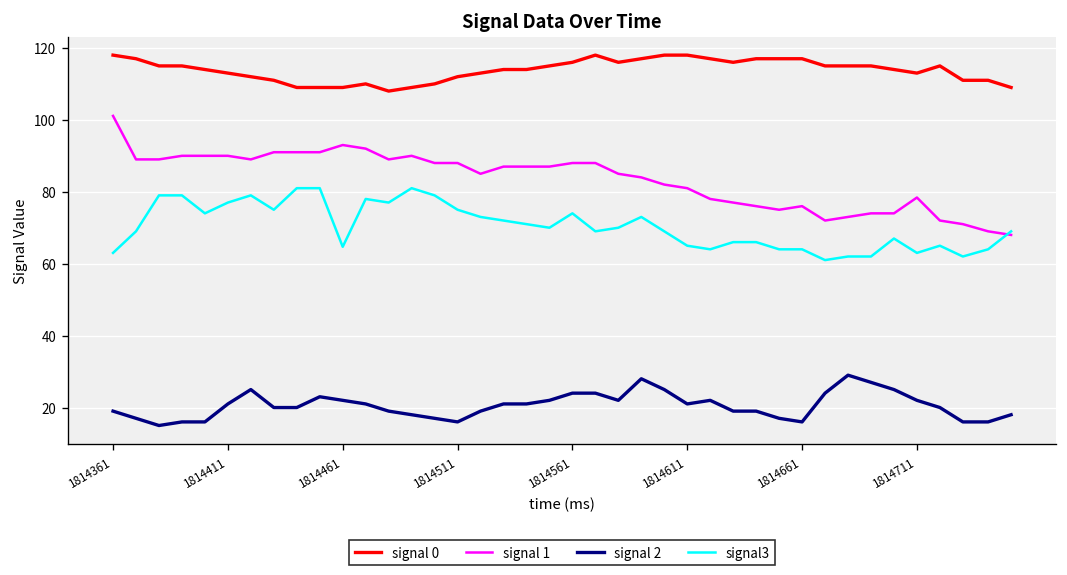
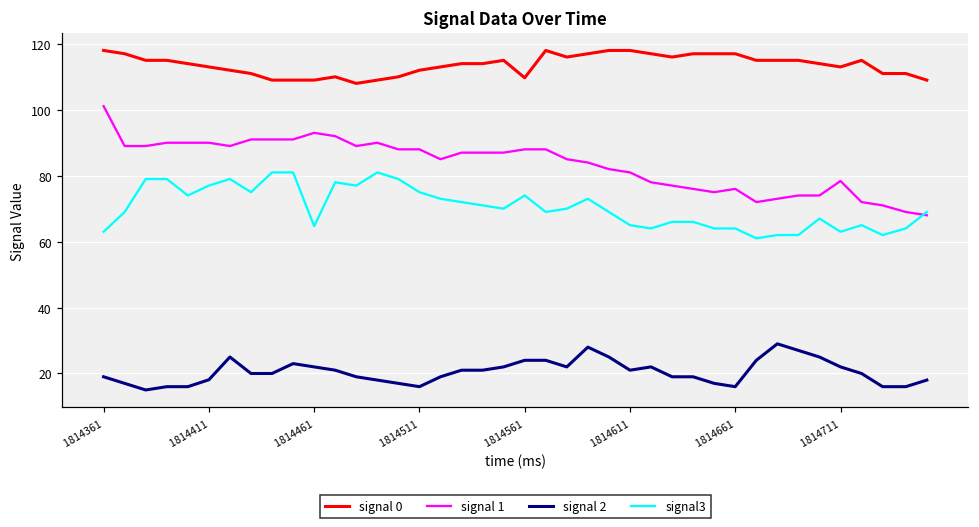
signal 2, 1814411: 21 -> 18
signal 0, 1814561: 116 -> 110
